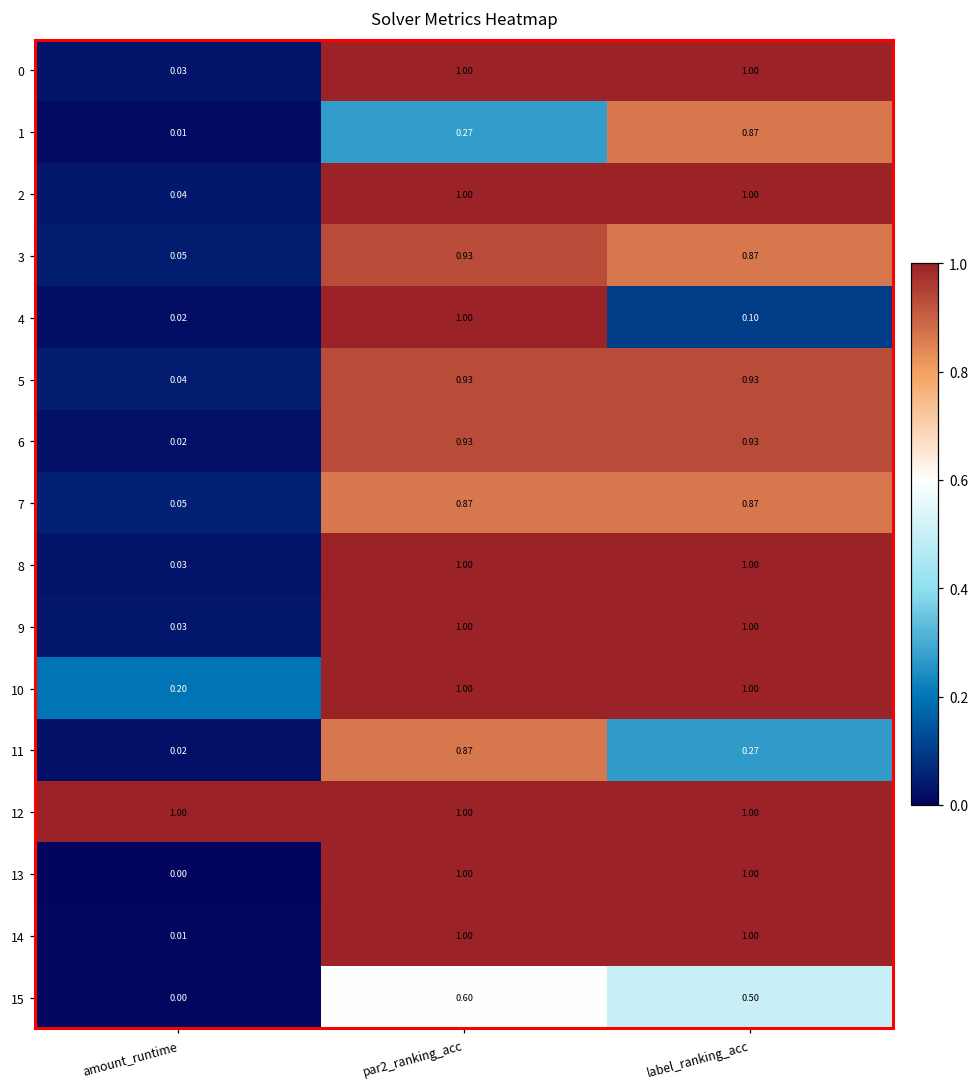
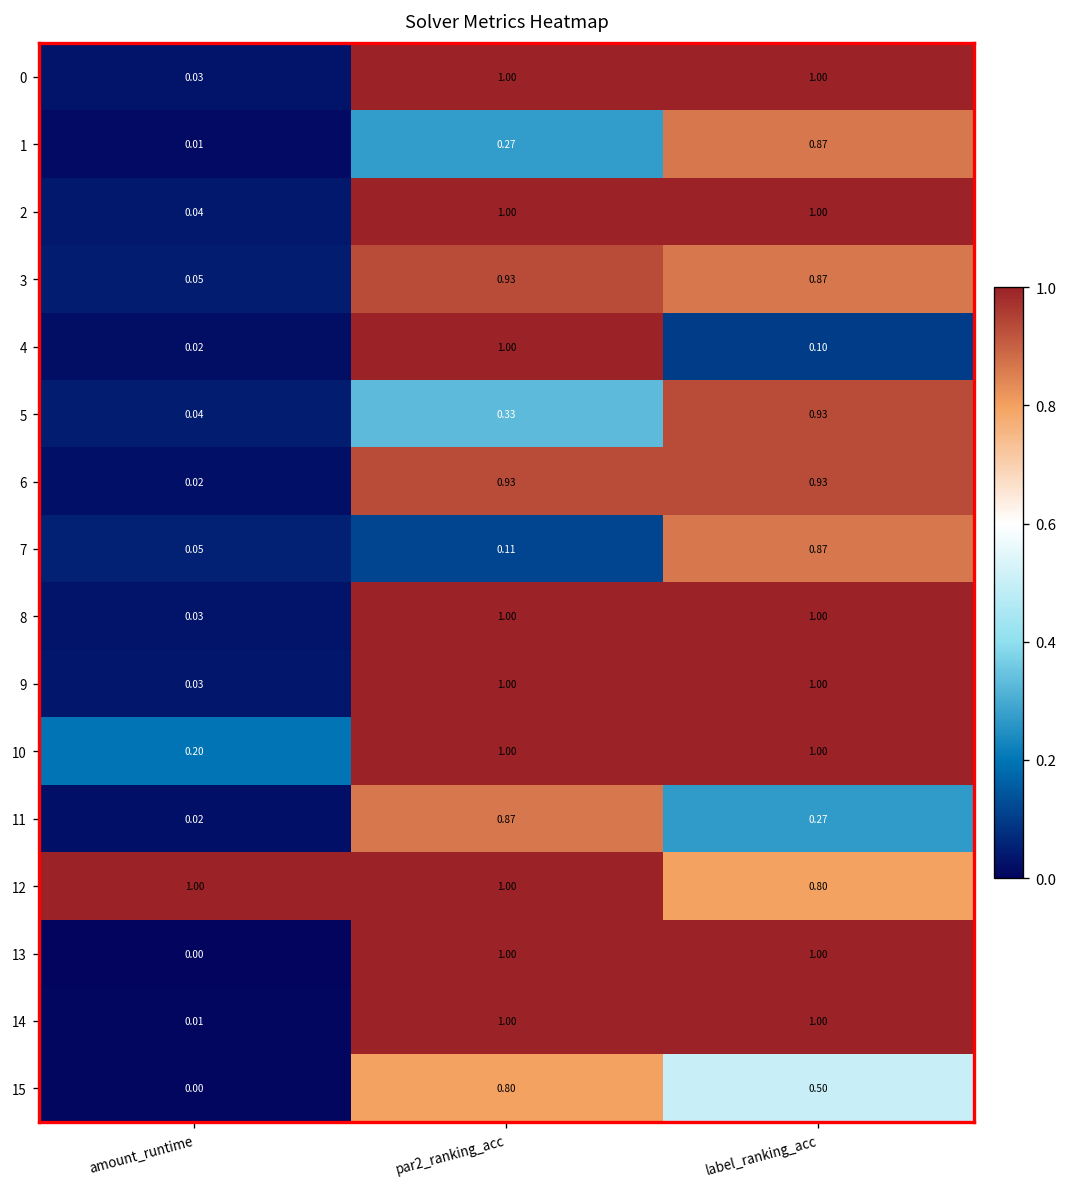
5, par2_ranking_acc: 0.93 -> 0.33
7, par2_ranking_acc: 0.87 -> 0.11
12, label_ranking_acc: 1.00 -> 0.80
15, par2_ranking_acc: 0.60 -> 0.80
